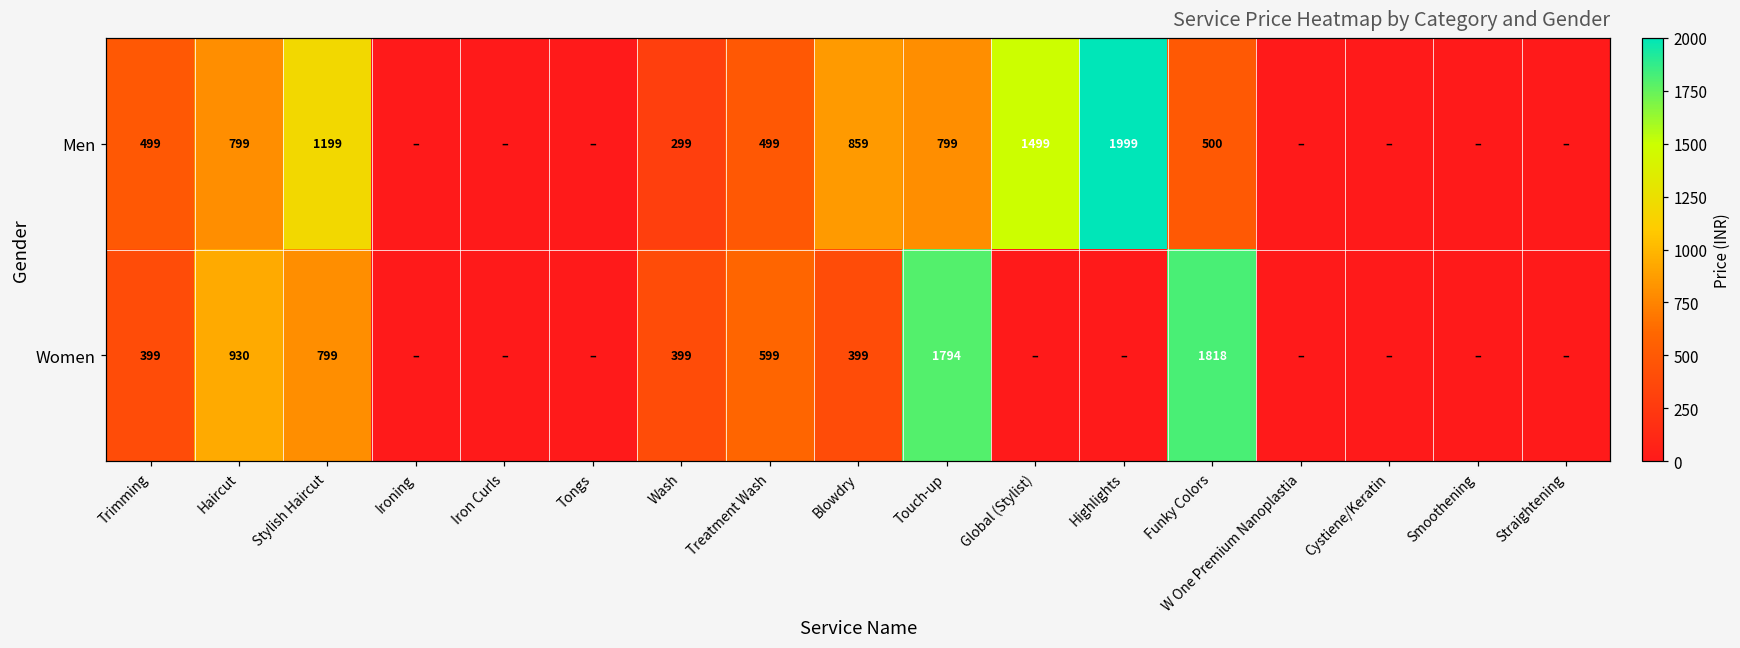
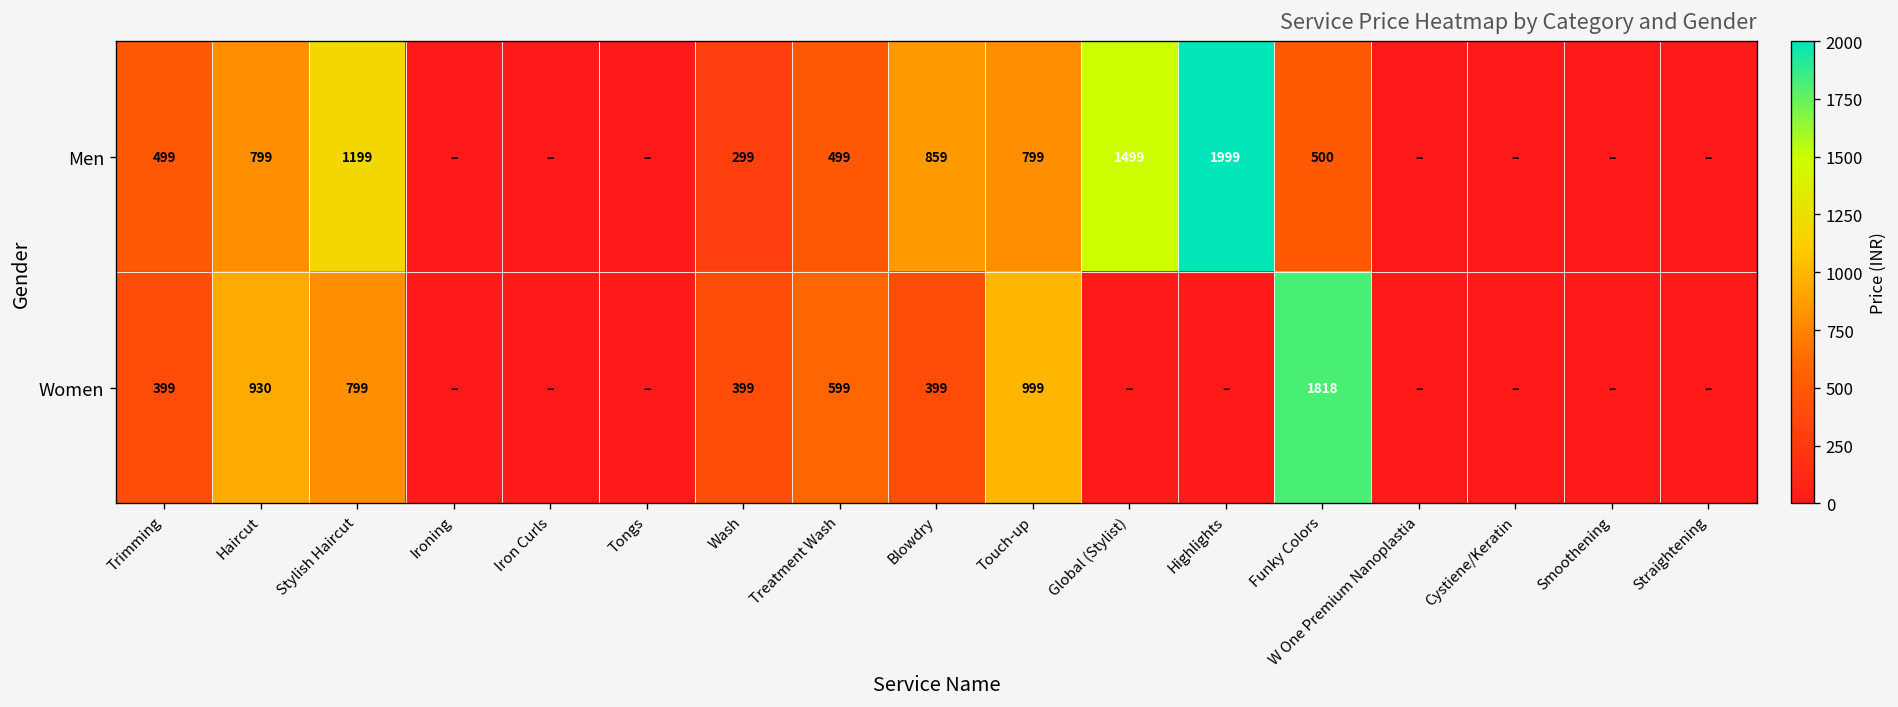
Women, Touch-up: 1794 -> 999
